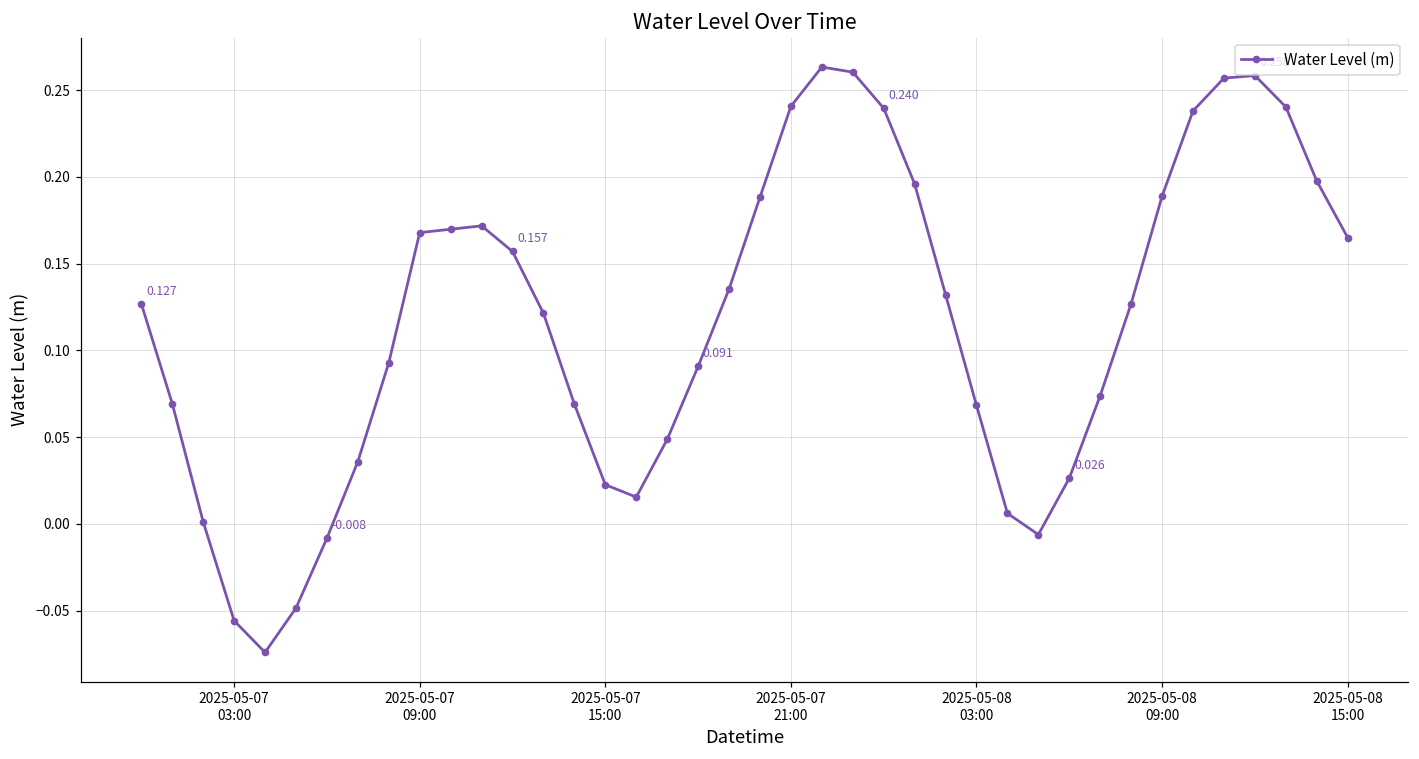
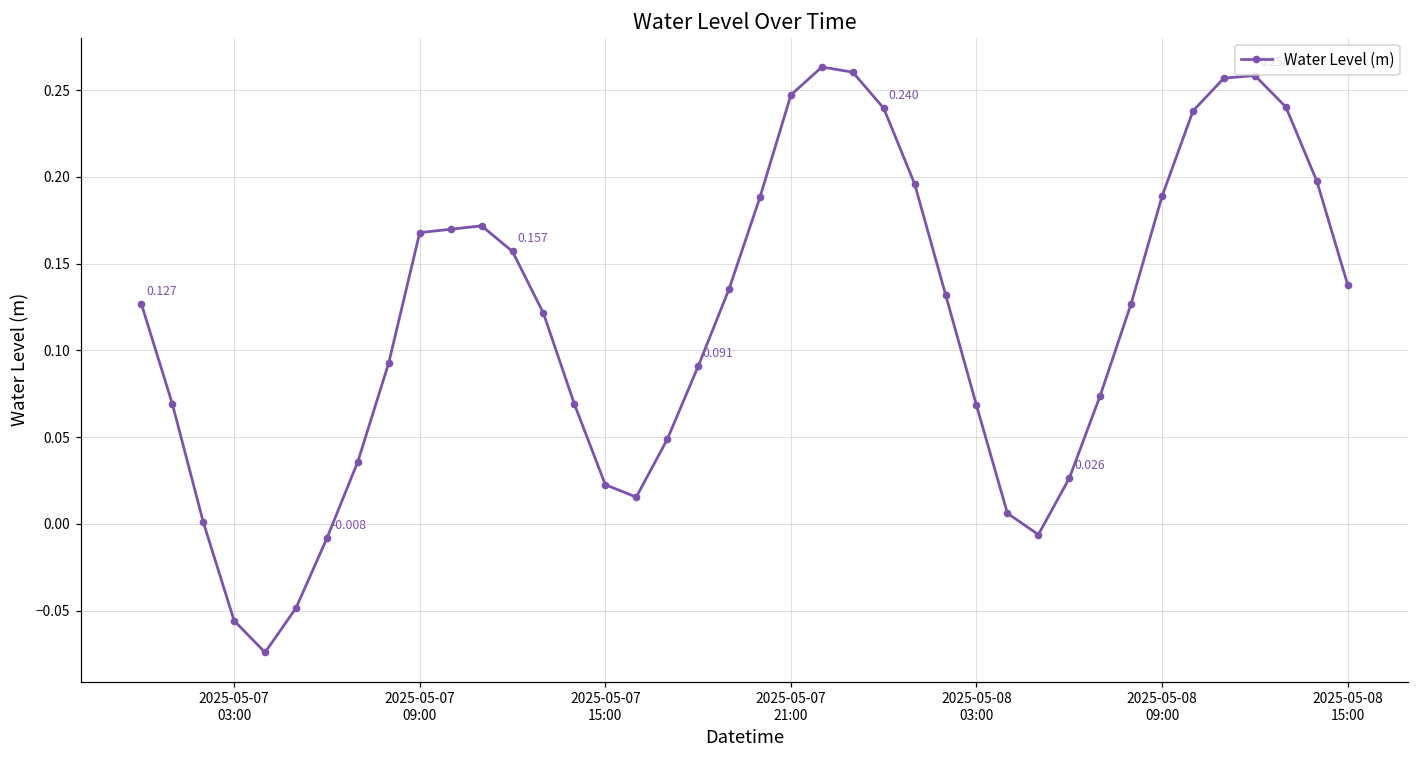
2025-05-07 21:00: 0.241 -> 0.247
2025-05-08 15:00: 0.165 -> 0.138
